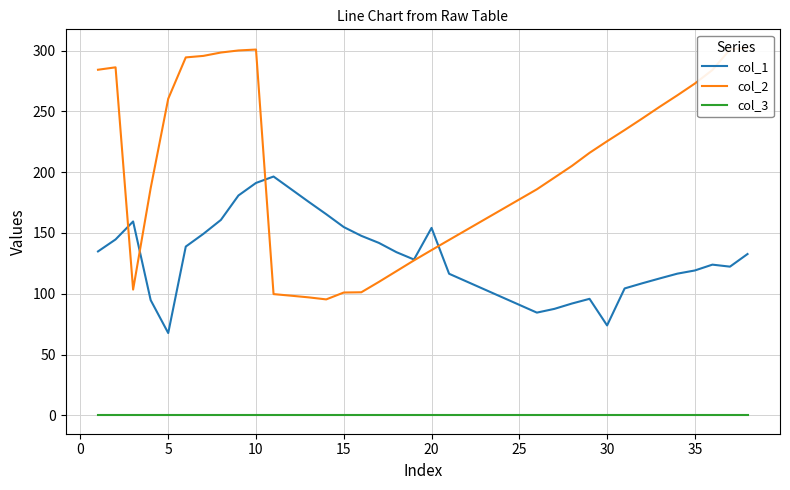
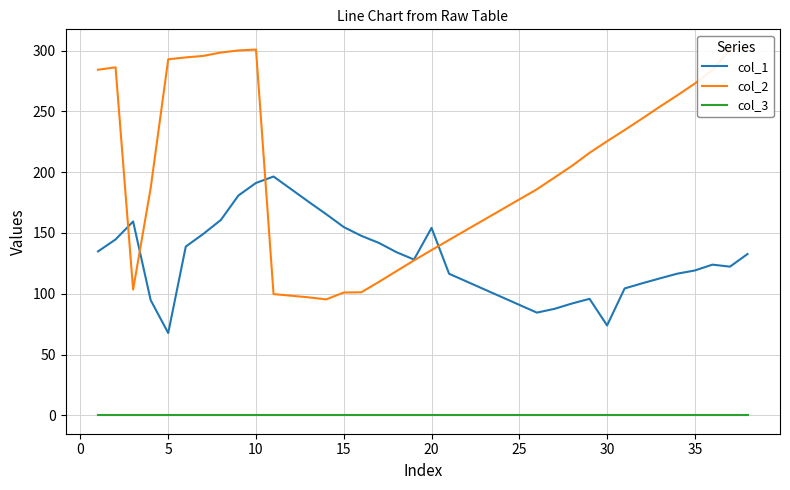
col_2, 5: 260 -> 293
